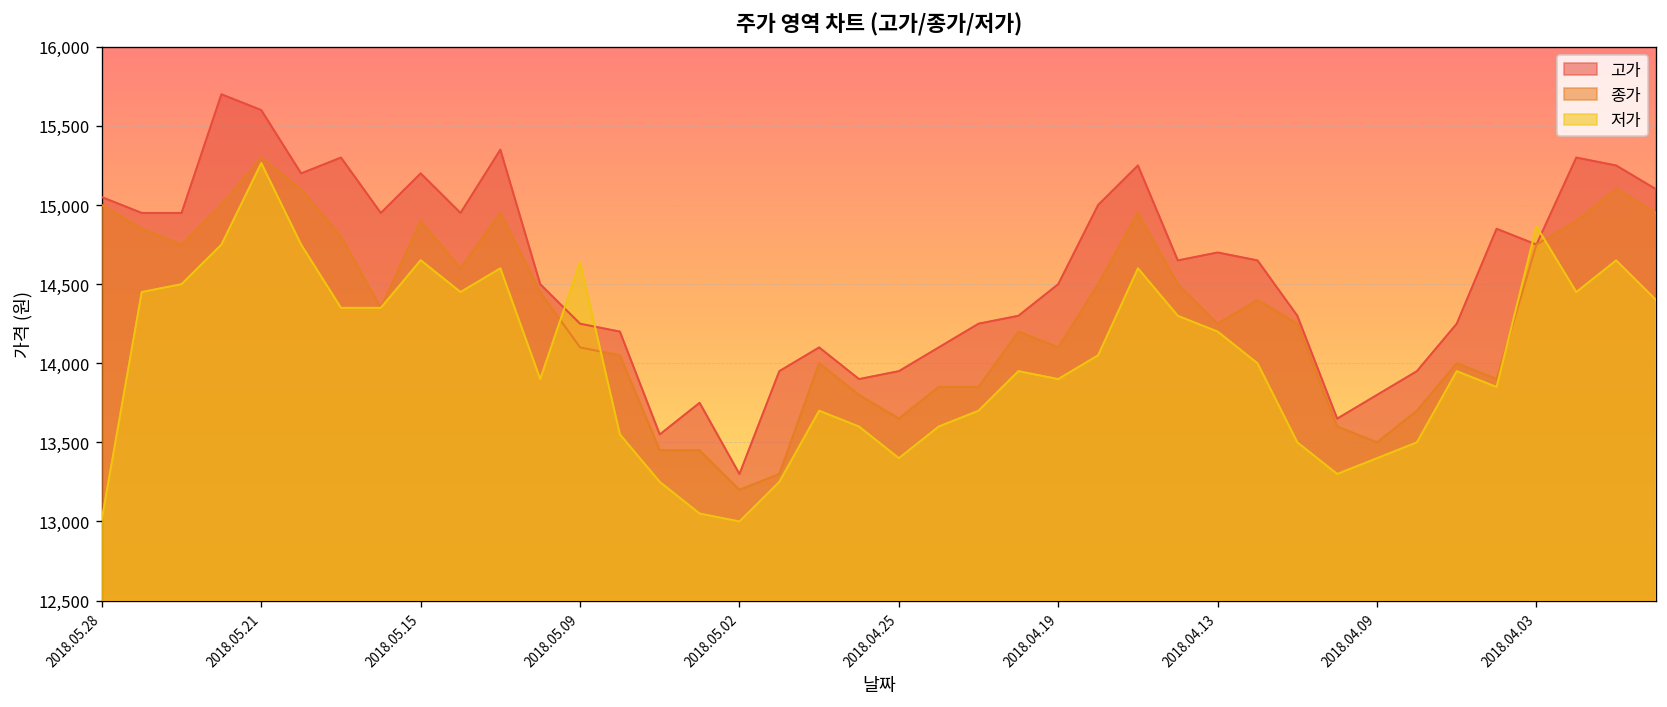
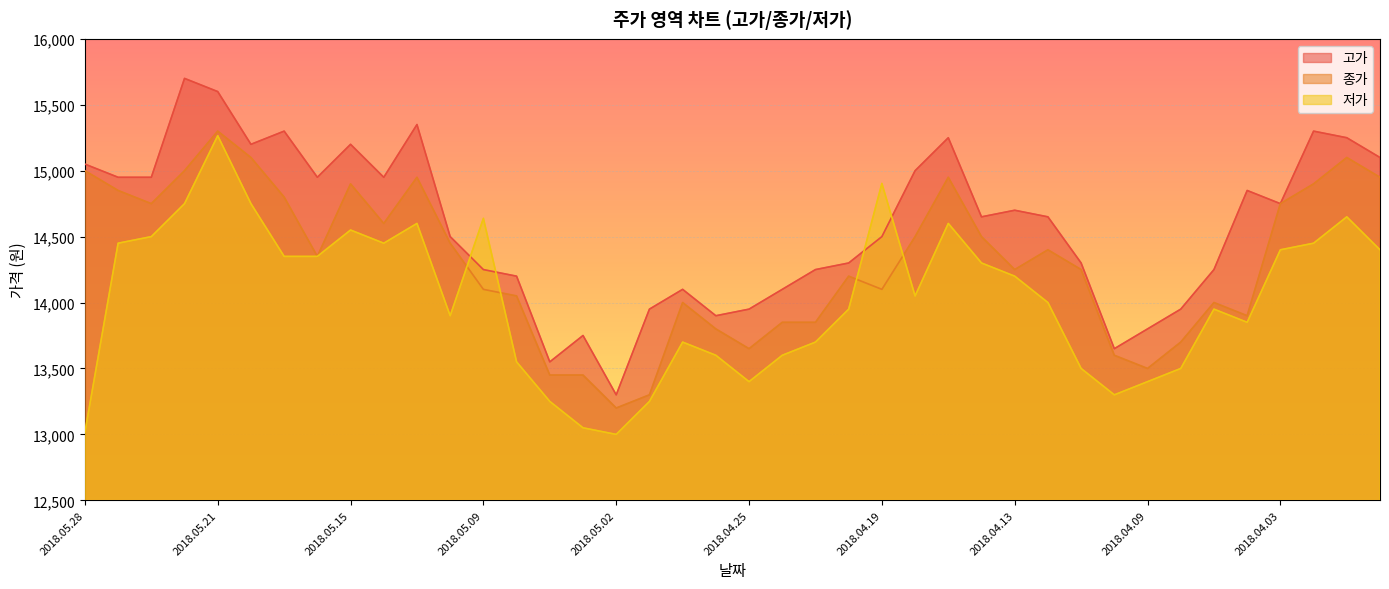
저가, 2018.05.15: 14,650 -> 14,550
저가, 2018.04.19: 13,900 -> 14,900
저가, 2018.04.03: 14,870 -> 14,400
